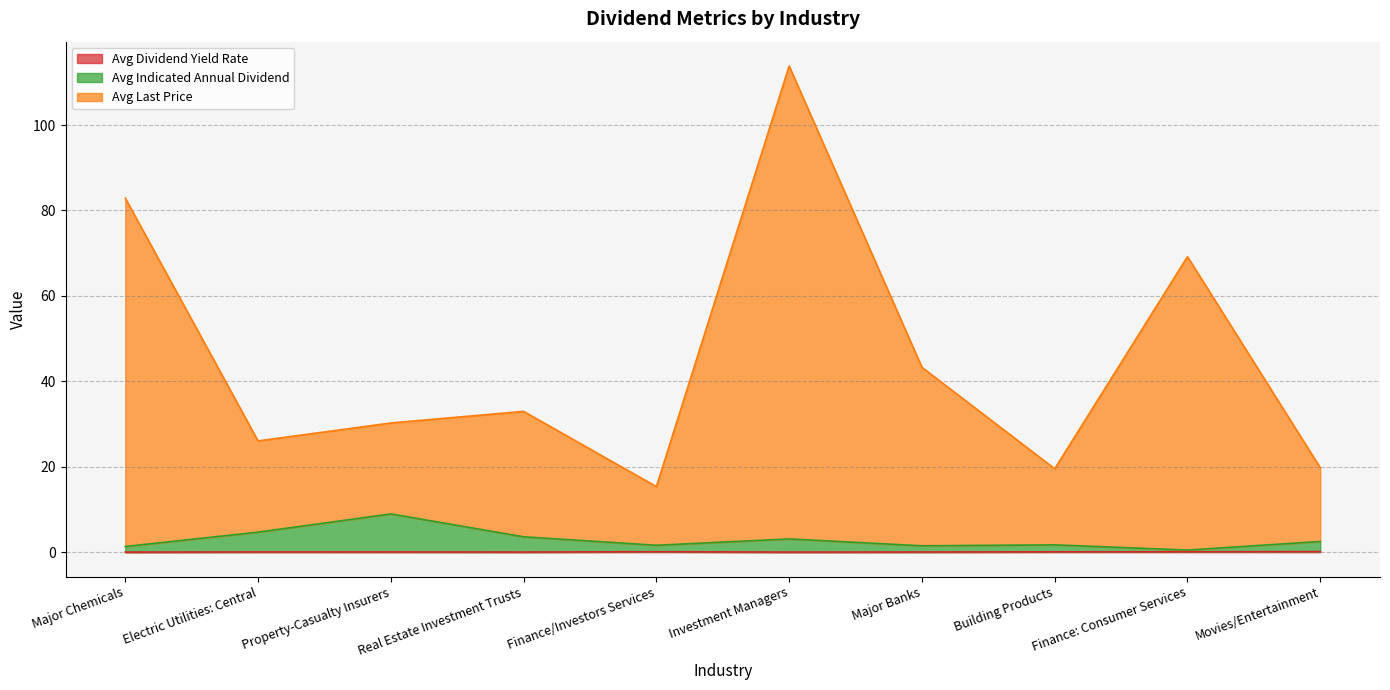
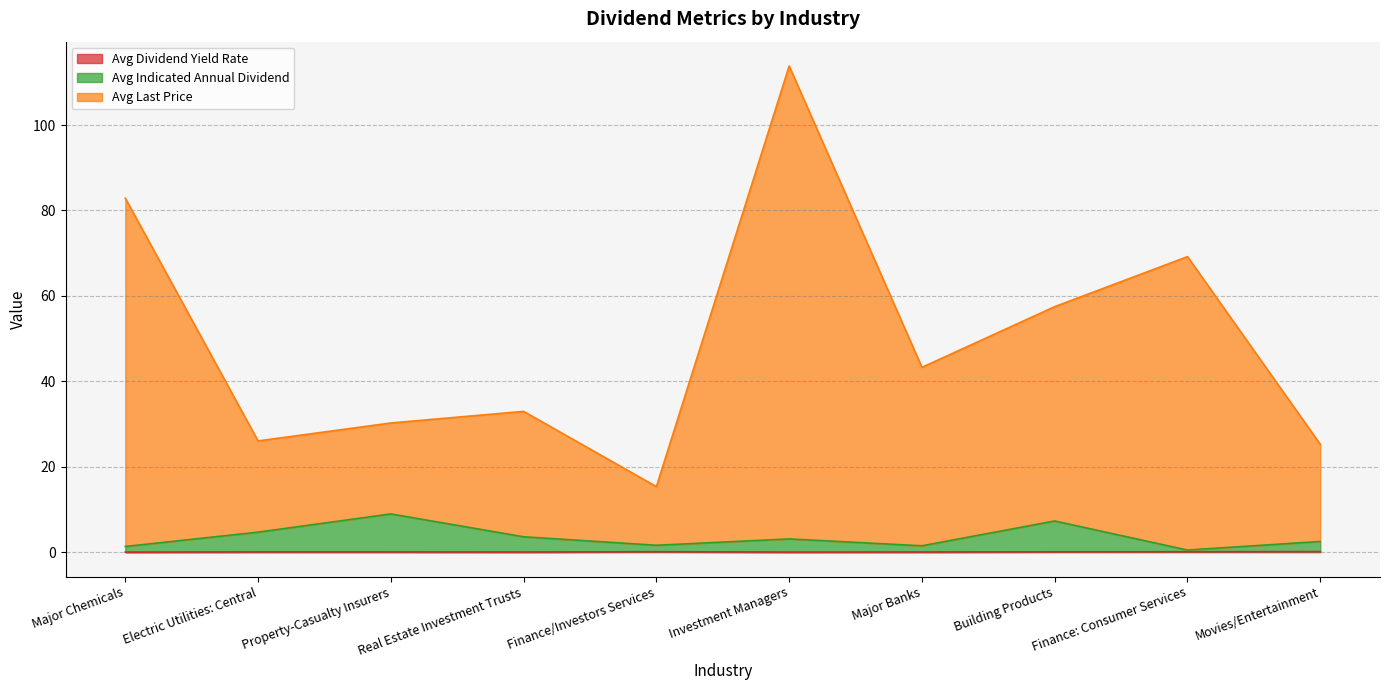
Avg Indicated Annual Dividend, Building Products: 2 -> 7
Avg Last Price, Building Products: 18 -> 50
Avg Last Price, Movies/Entertainment: 17 -> 23
